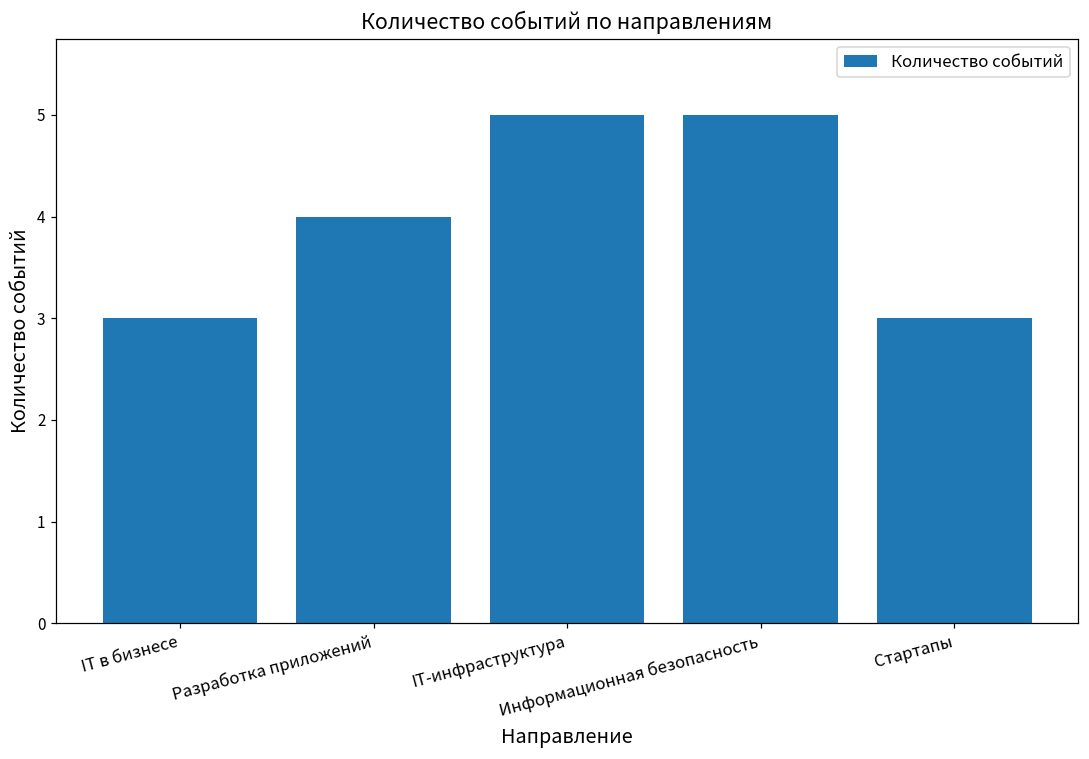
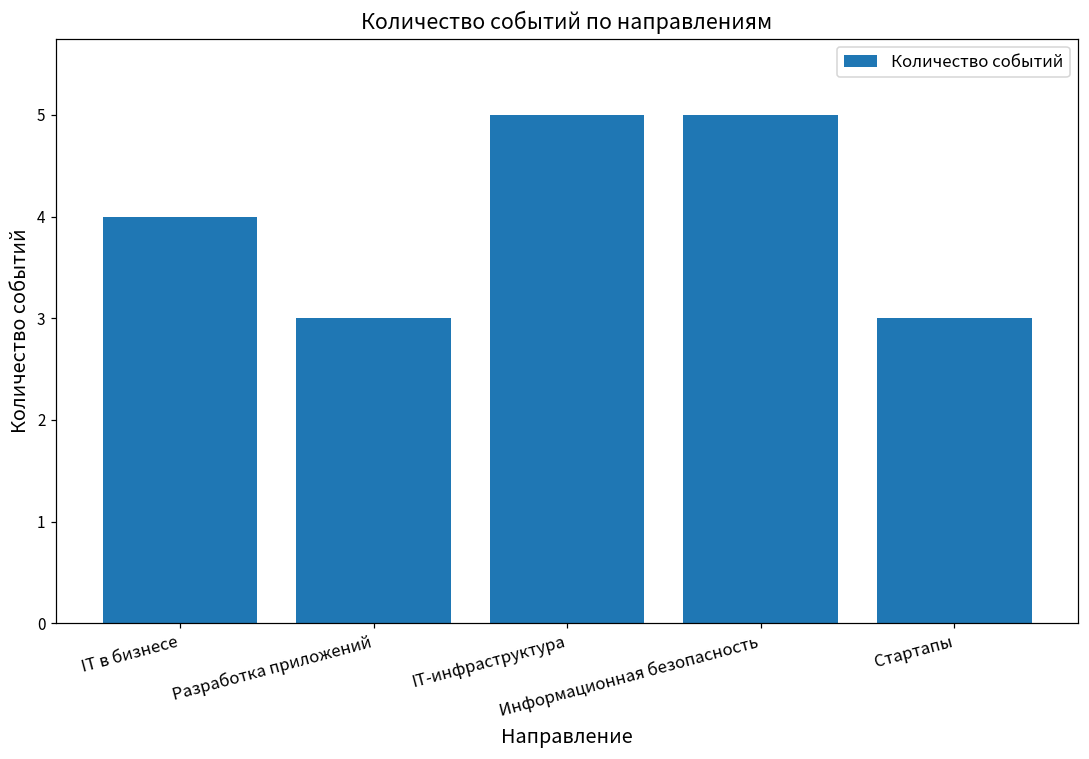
IT в бизнесе: 3 -> 4
Разработка приложений: 4 -> 3
